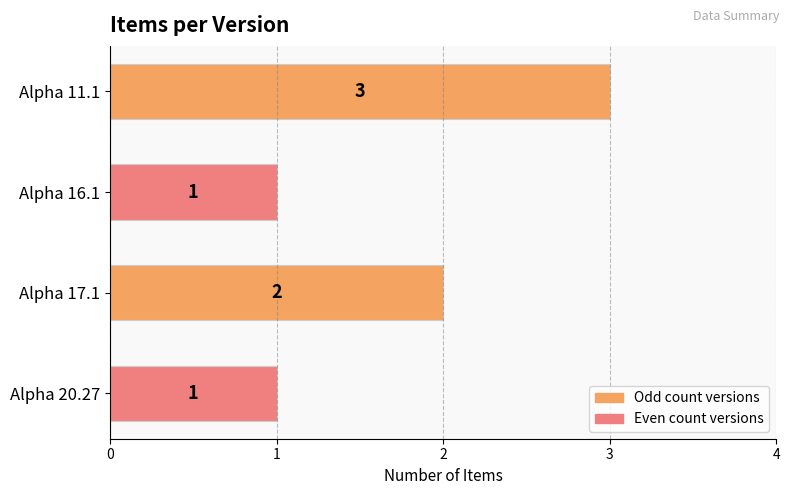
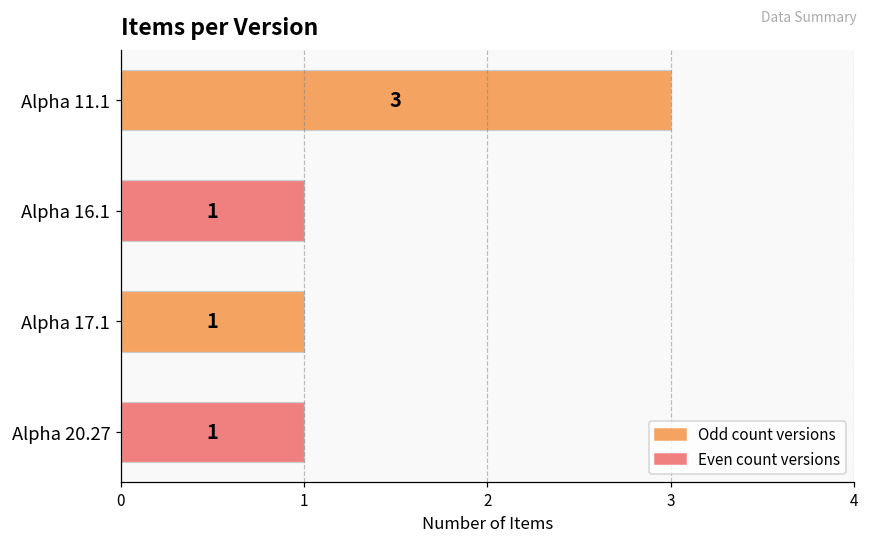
Alpha 17.1: 2 -> 1
